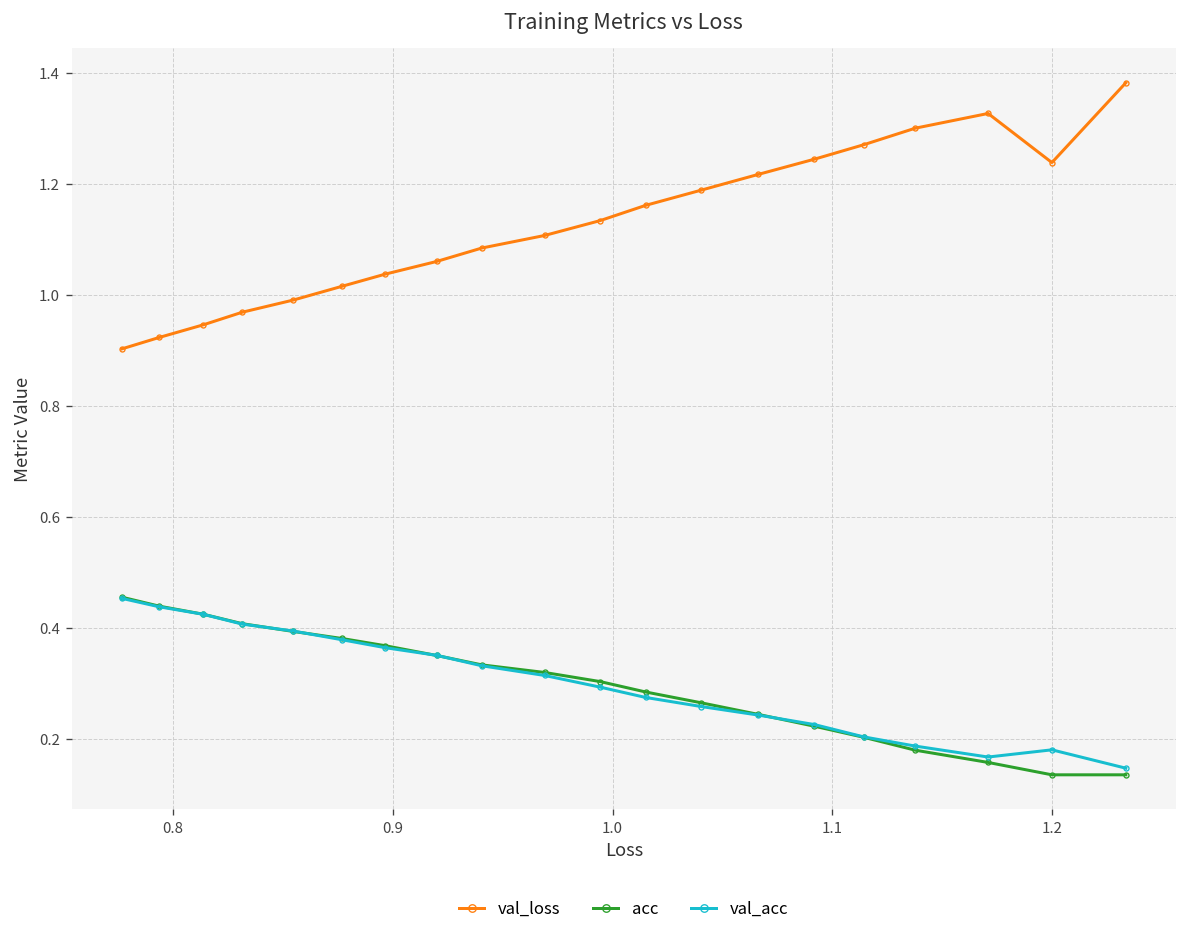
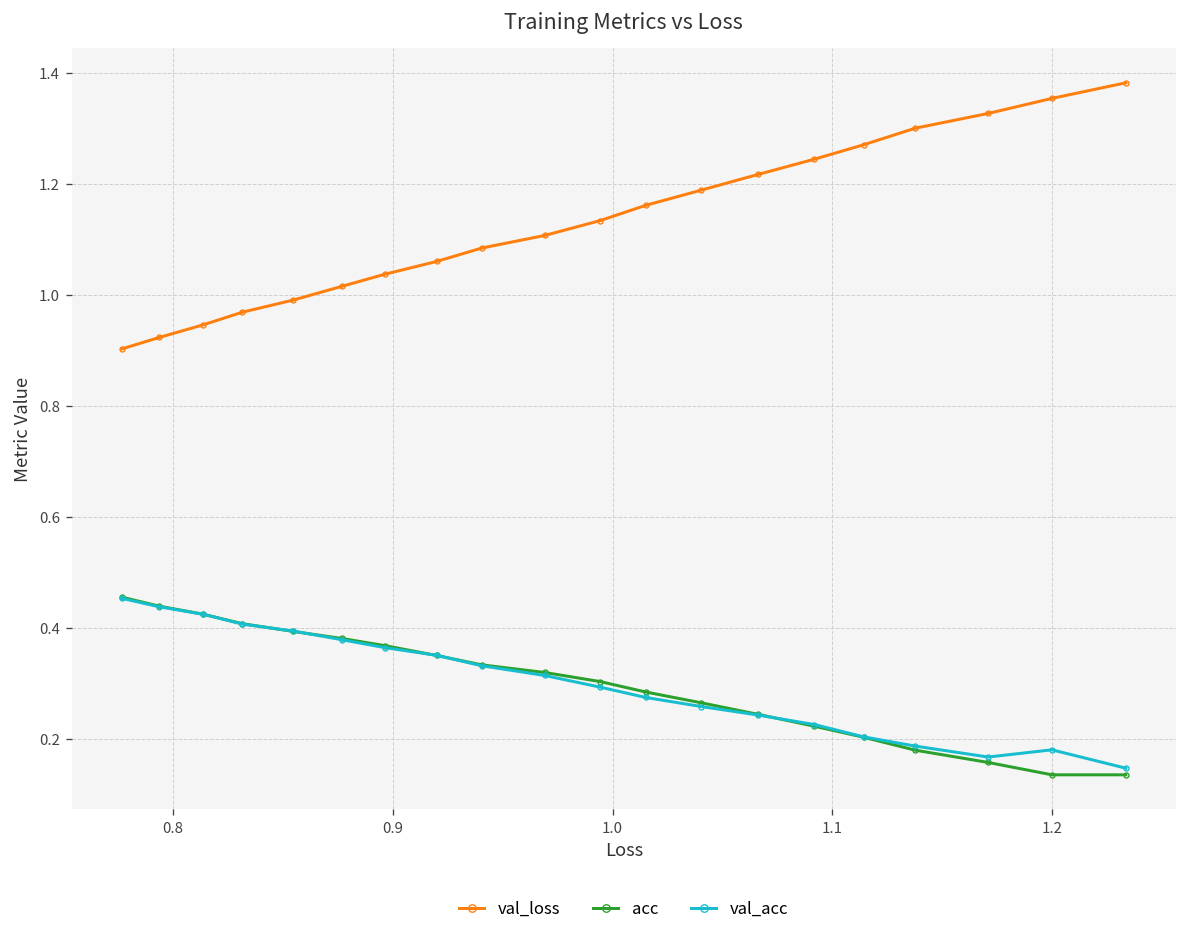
val_loss, 1.2: 1.24 -> 1.35
